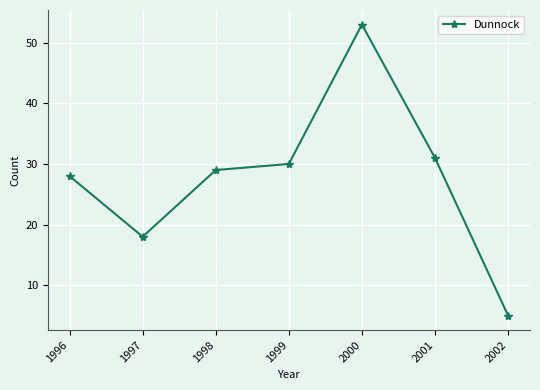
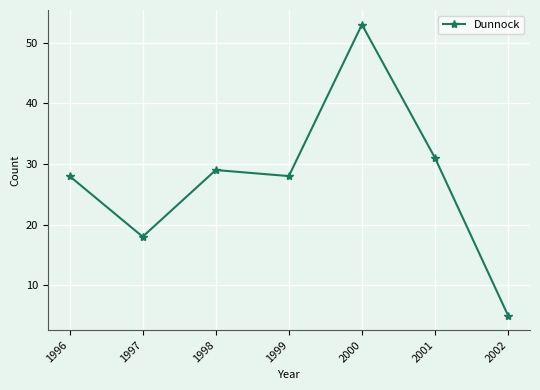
1999: 30 -> 28
